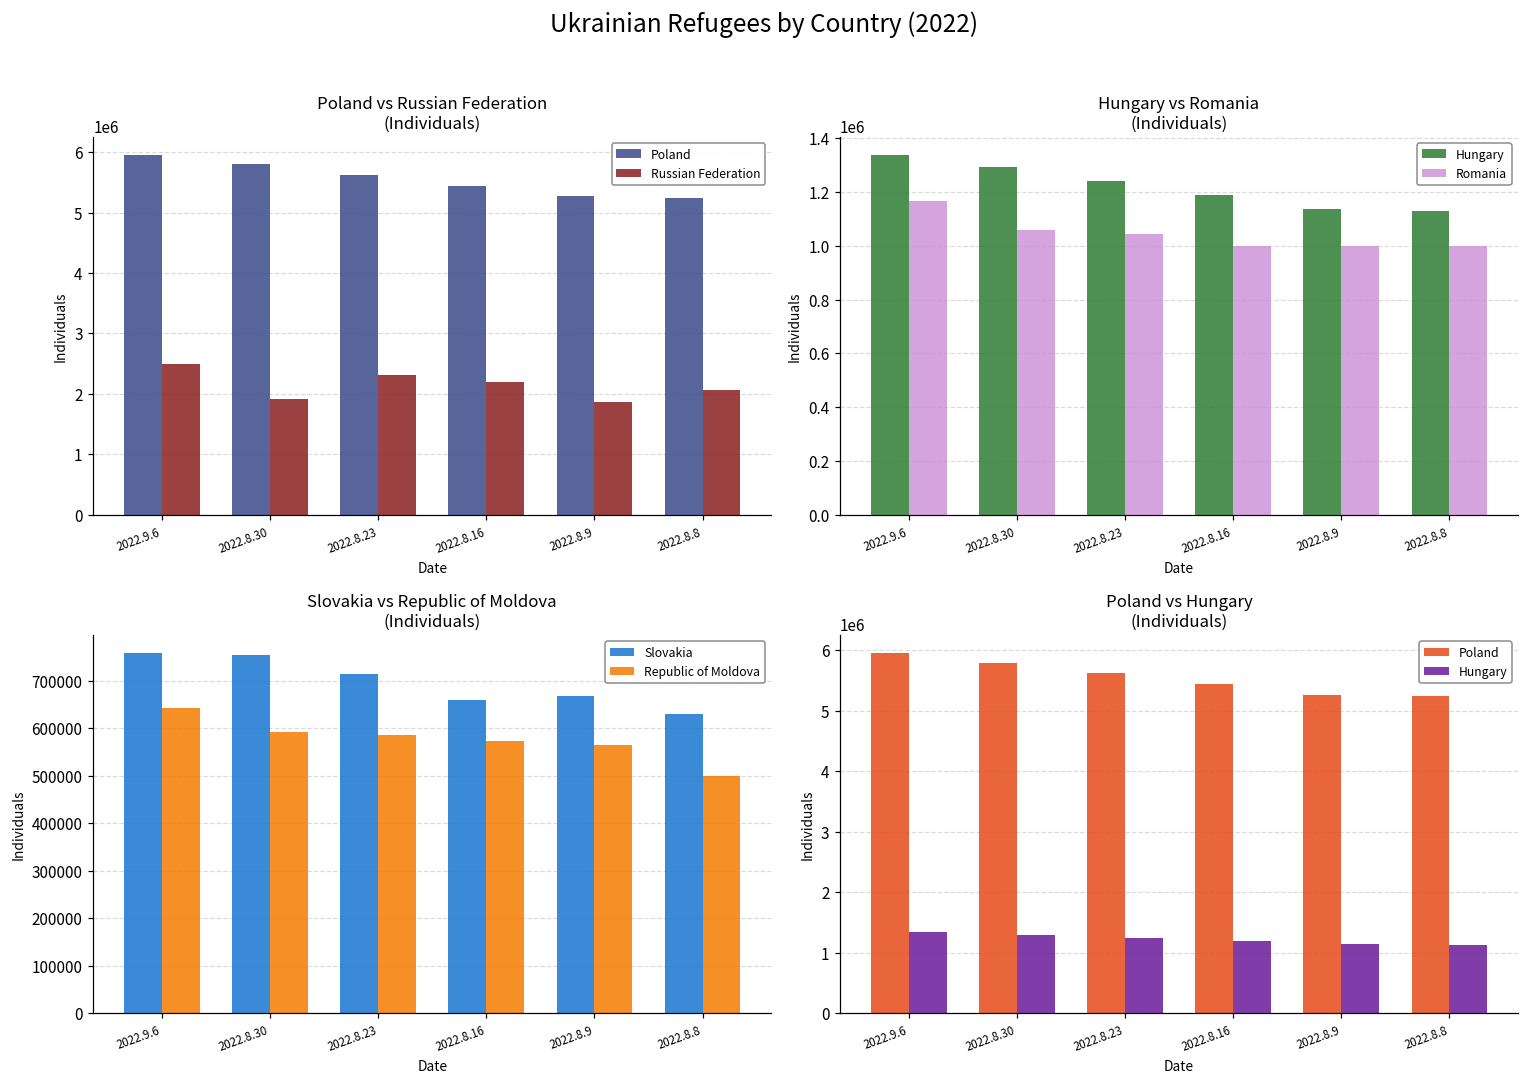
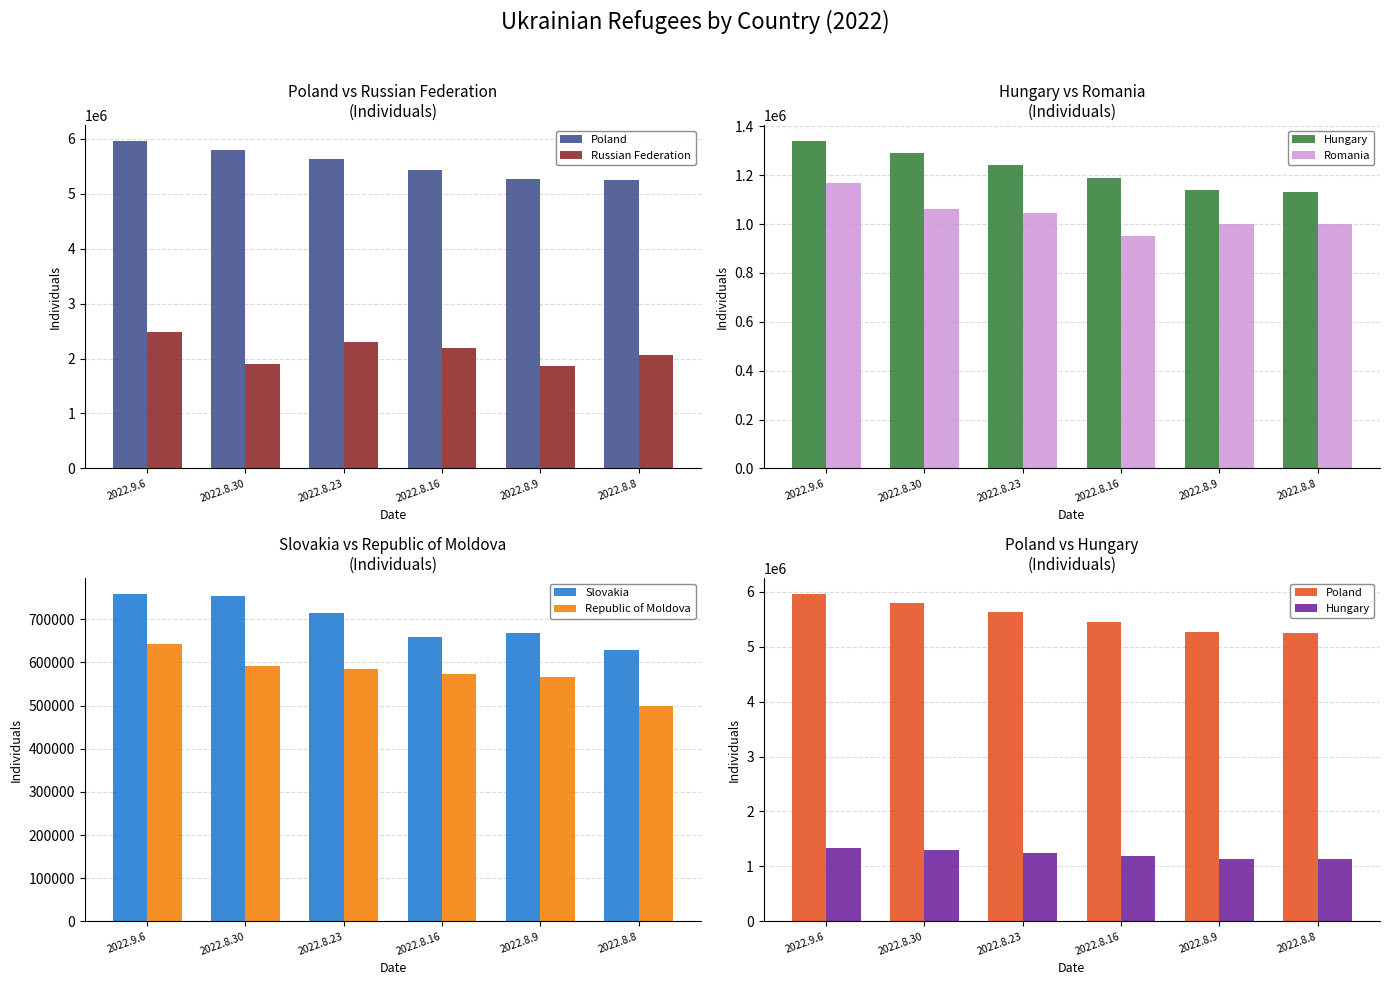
Hungary vs Romania (Individuals), Romania, 2022.8.16: 1000000 -> 950000
